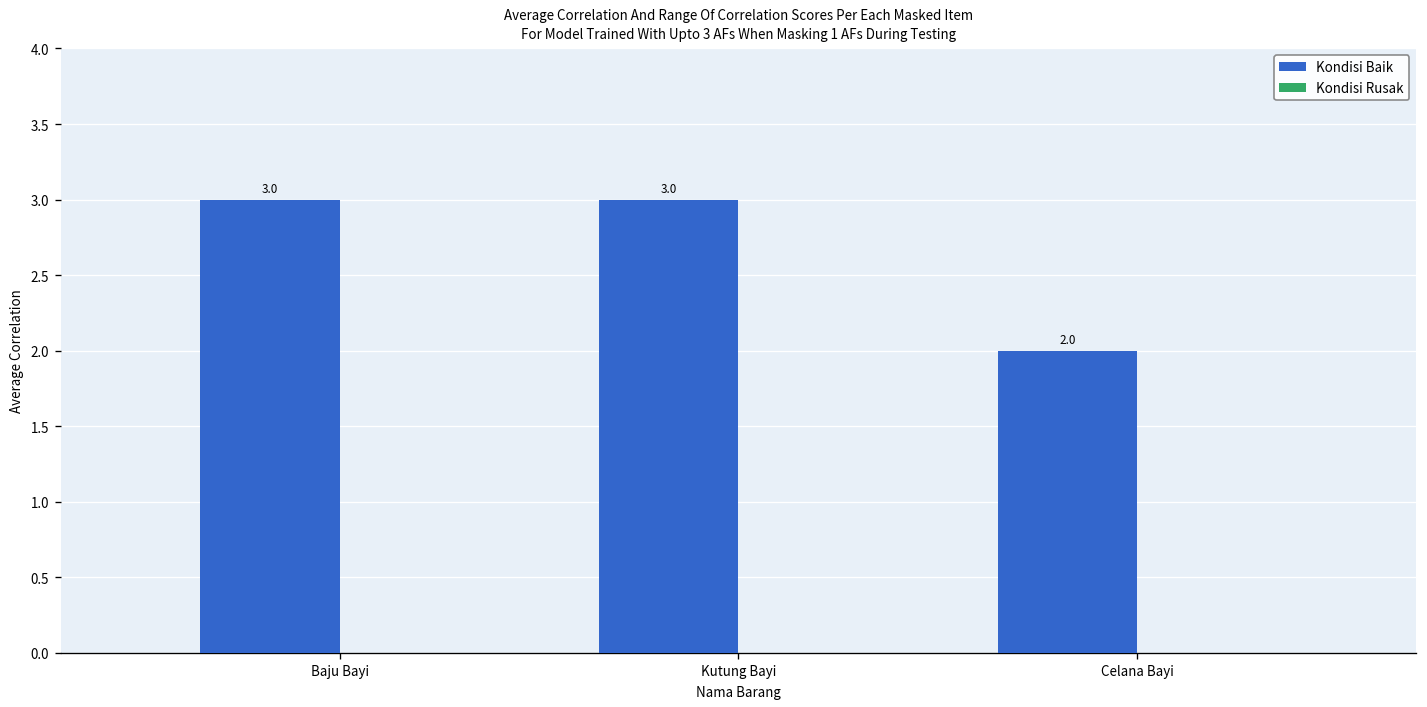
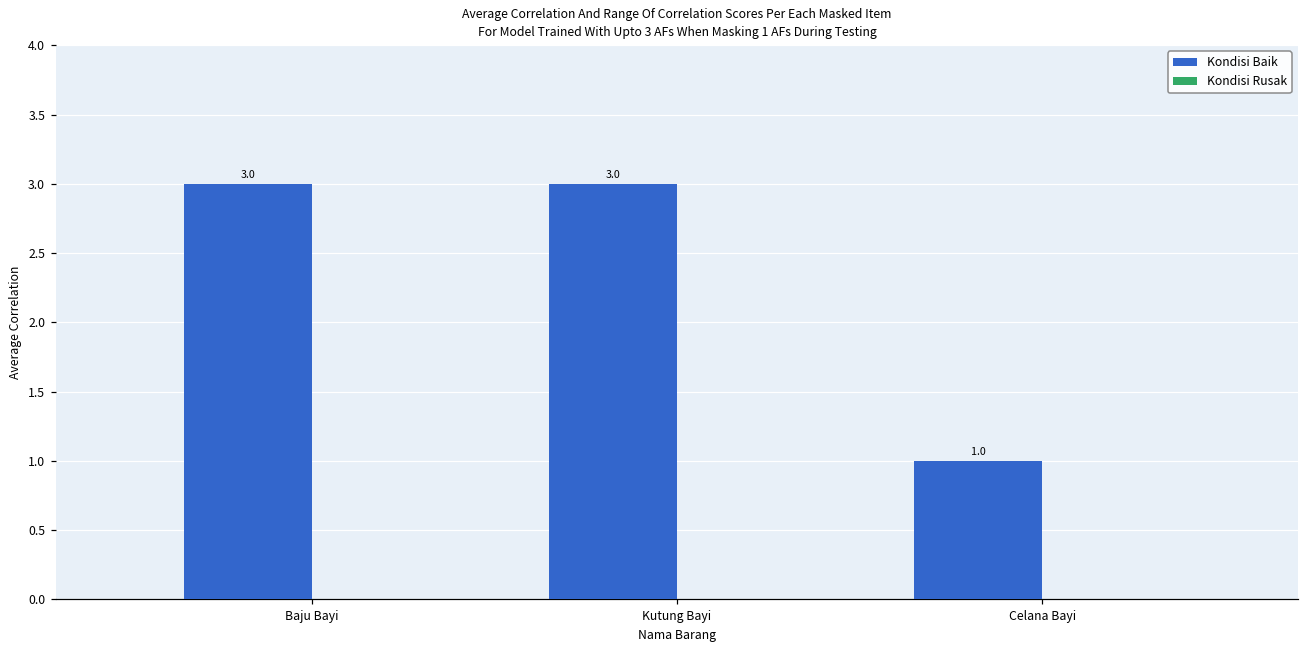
Kondisi Baik, Celana Bayi: 2.0 -> 1.0
